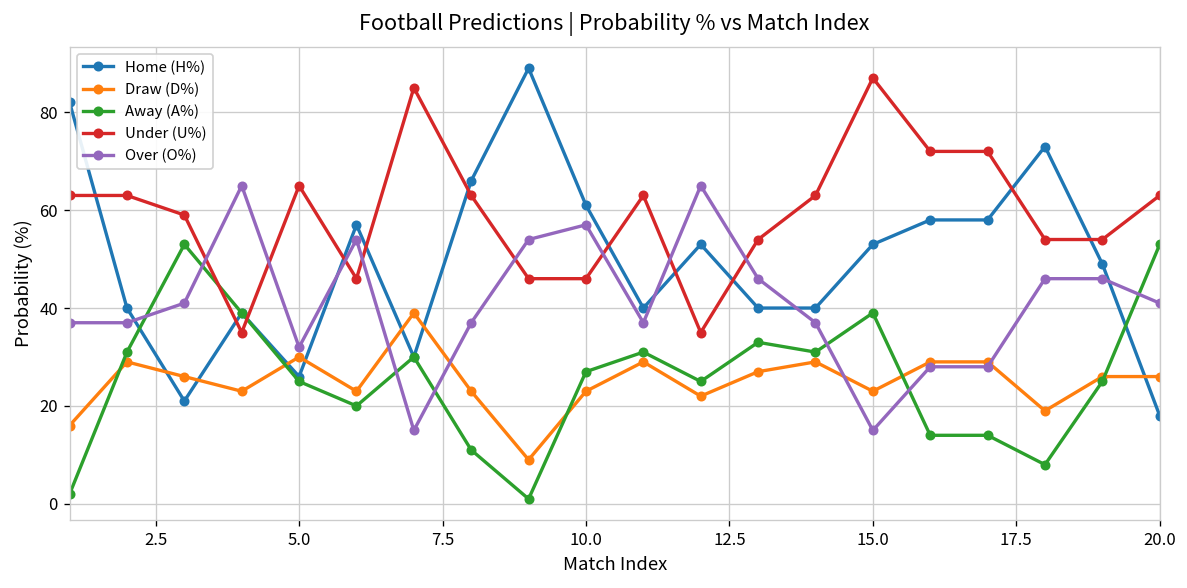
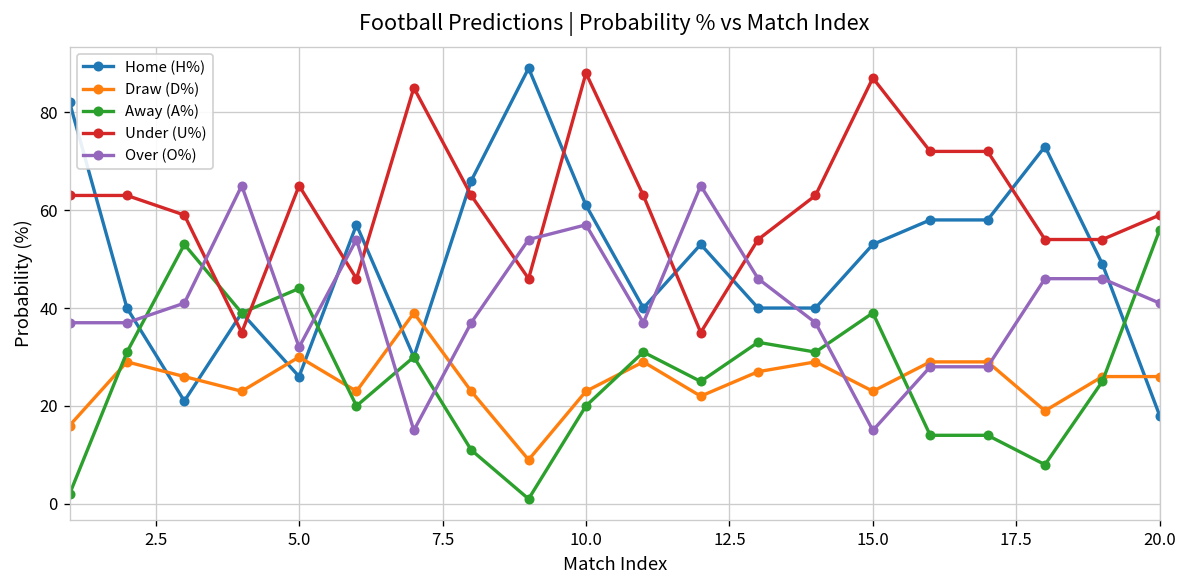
Away (A%), 5.0: 25 -> 44
Away (A%), 10.0: 27 -> 20
Under (U%), 10.0: 46 -> 88
Away (A%), 20.0: 53 -> 56
Under (U%), 20.0: 63 -> 59
